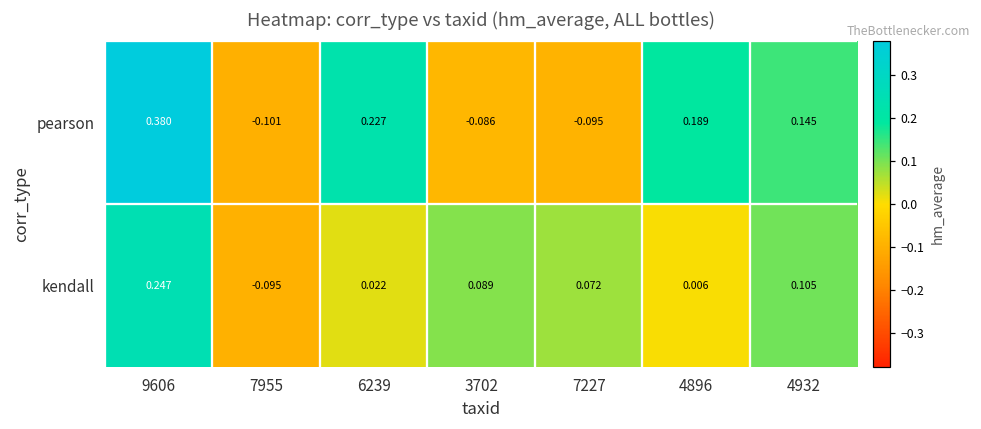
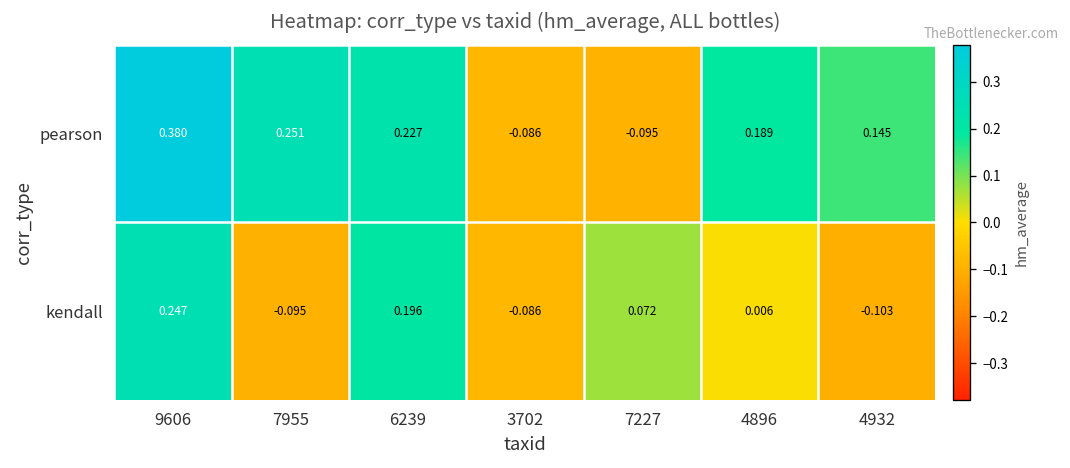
pearson, 7955: -0.101 -> 0.251
kendall, 6239: 0.022 -> 0.196
kendall, 3702: 0.089 -> -0.086
kendall, 4932: 0.105 -> -0.103
